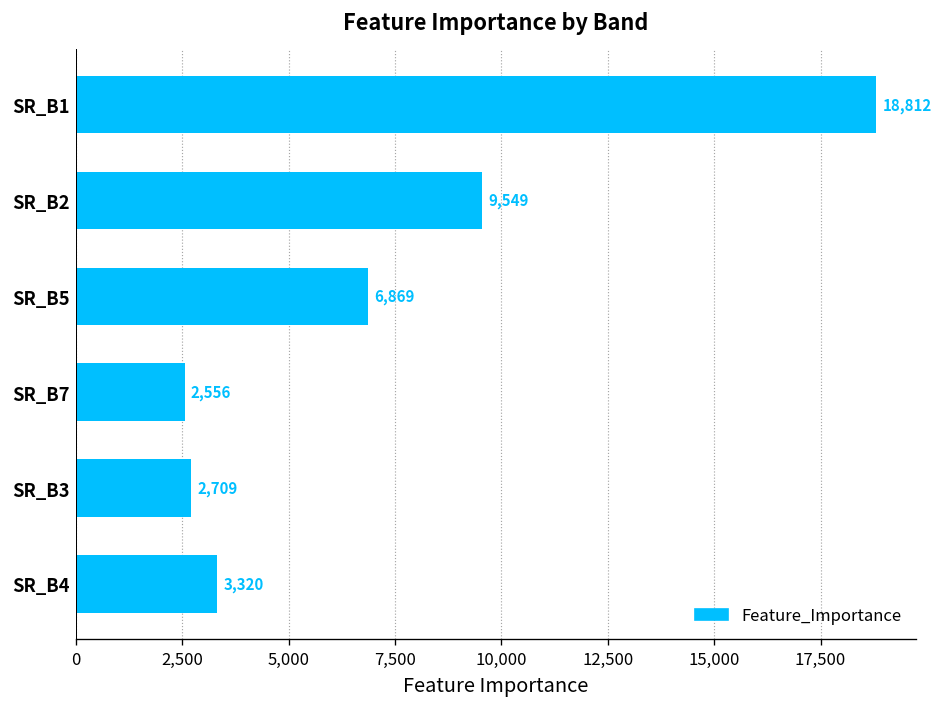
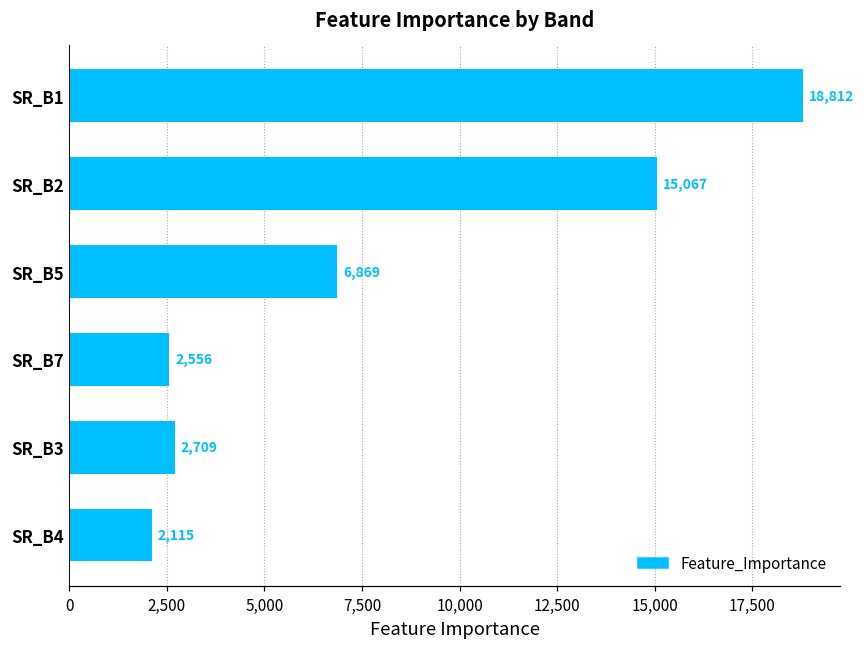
SR_B2: 9,549 -> 15,067
SR_B4: 3,320 -> 2,115
